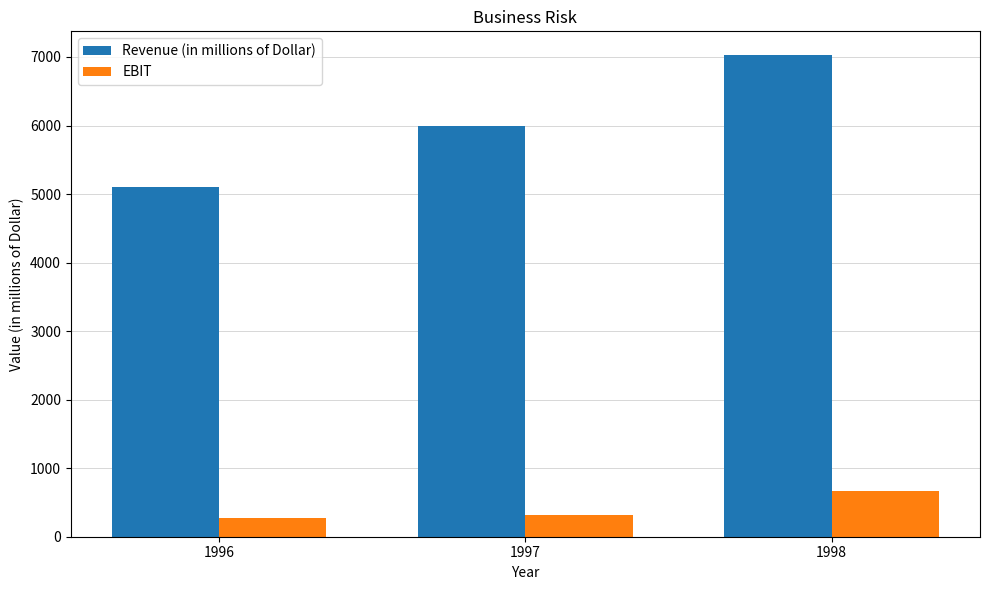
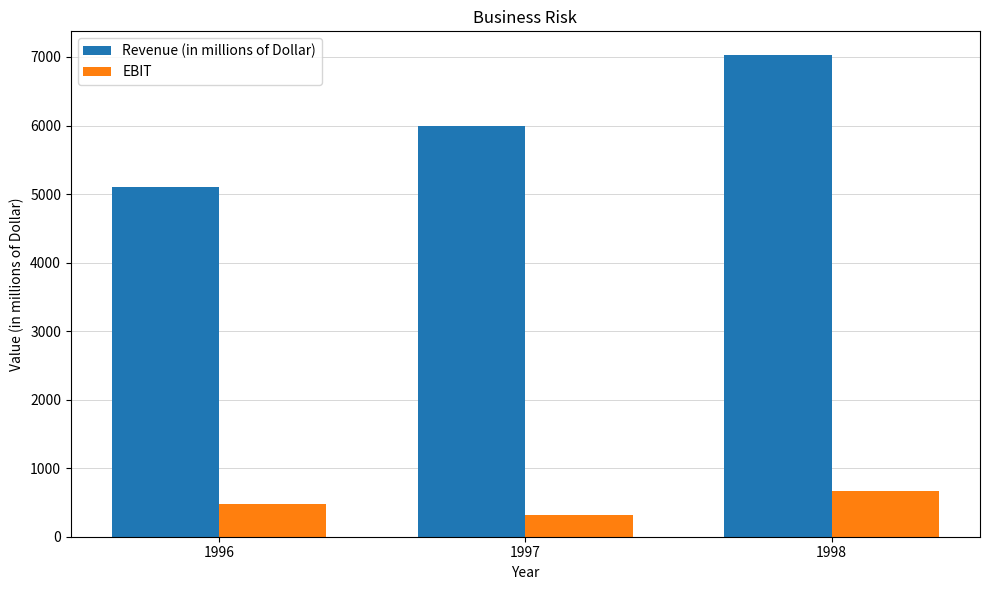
EBIT, 1996: 300 -> 500
